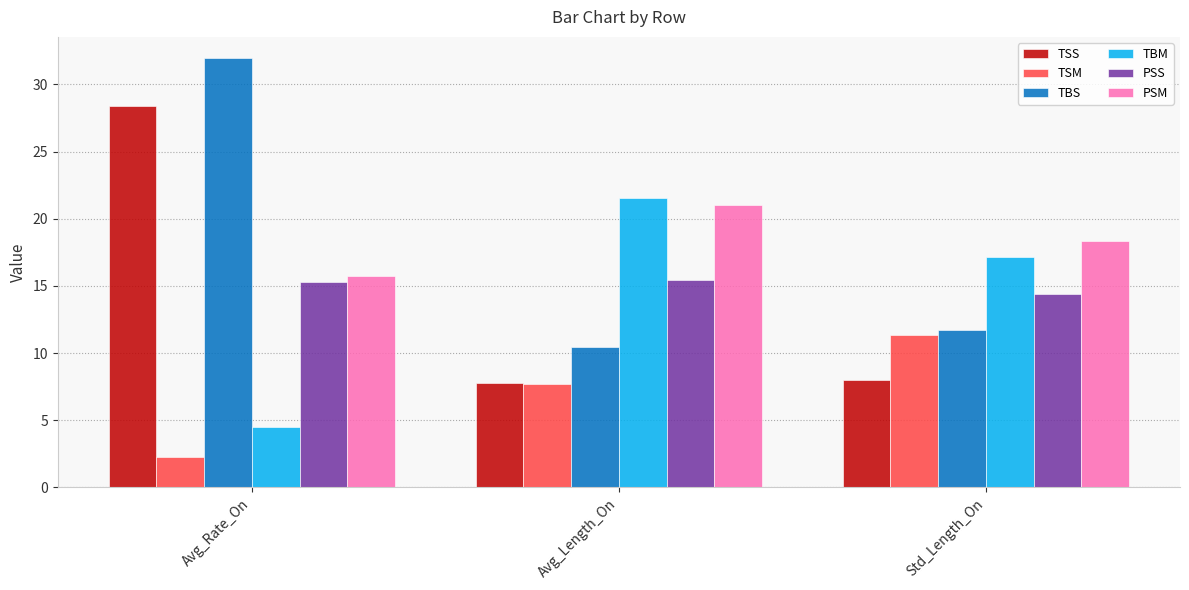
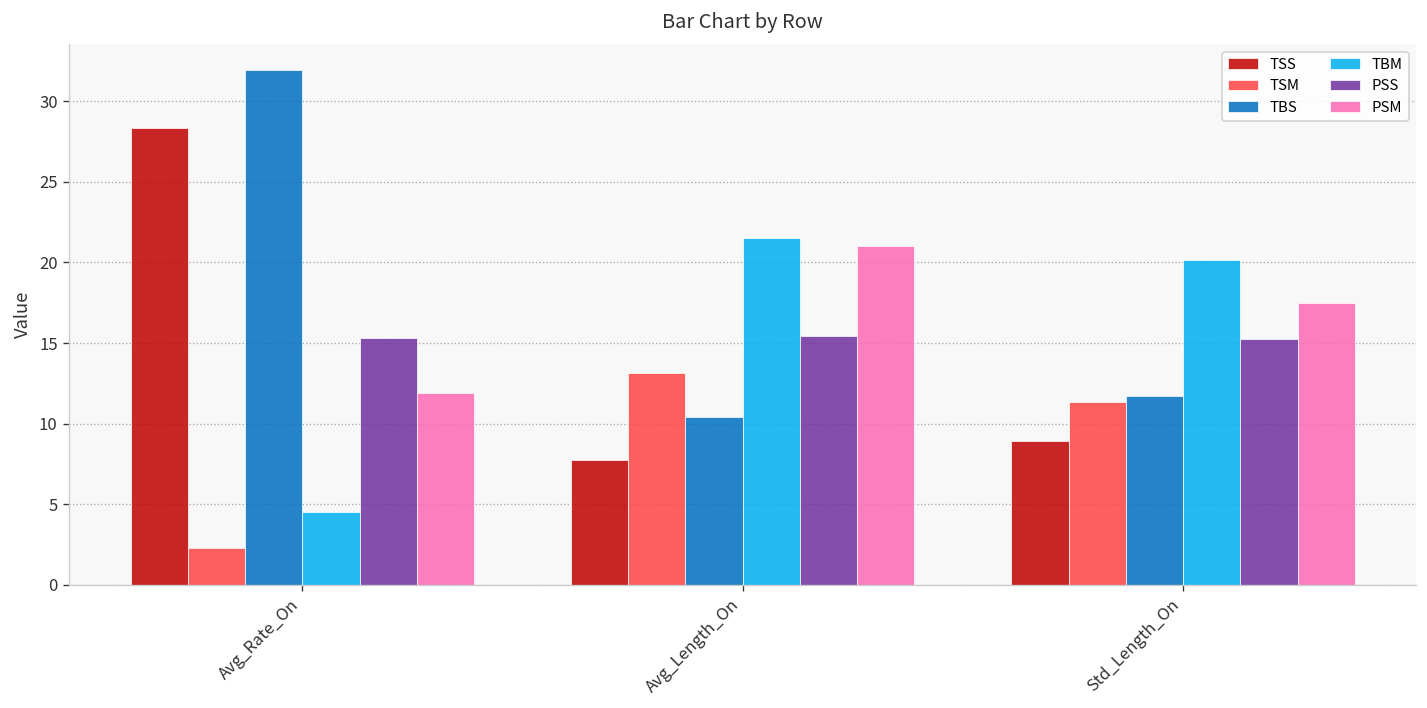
PSM, Avg_Rate_On: 15.7 -> 11.9
TSM, Avg_Length_On: 7.7 -> 13.2
TSS, Std_Length_On: 8.0 -> 8.9
TBM, Std_Length_On: 17.1 -> 20.2
PSS, Std_Length_On: 14.4 -> 15.3
PSM, Std_Length_On: 18.4 -> 17.5
